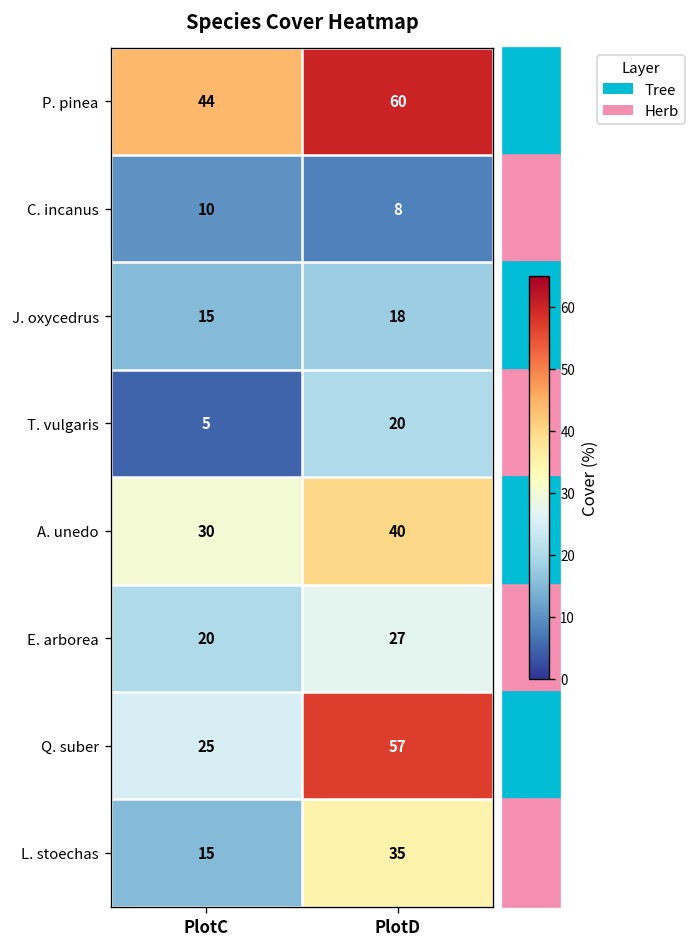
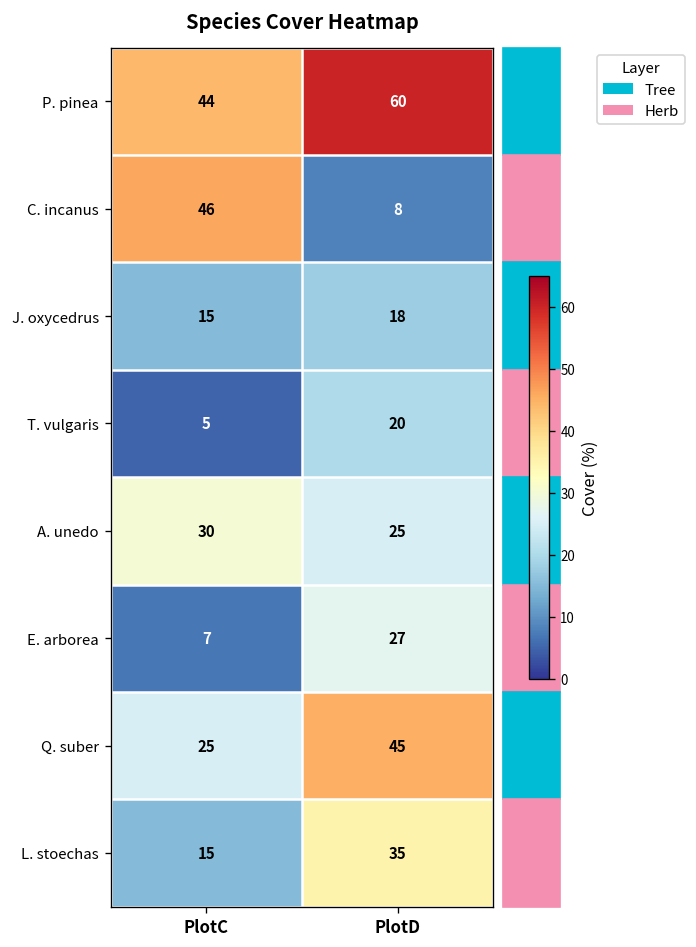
C. incanus, PlotC: 10 -> 46
A. unedo, PlotD: 40 -> 25
E. arborea, PlotC: 20 -> 7
Q. suber, PlotD: 57 -> 45
